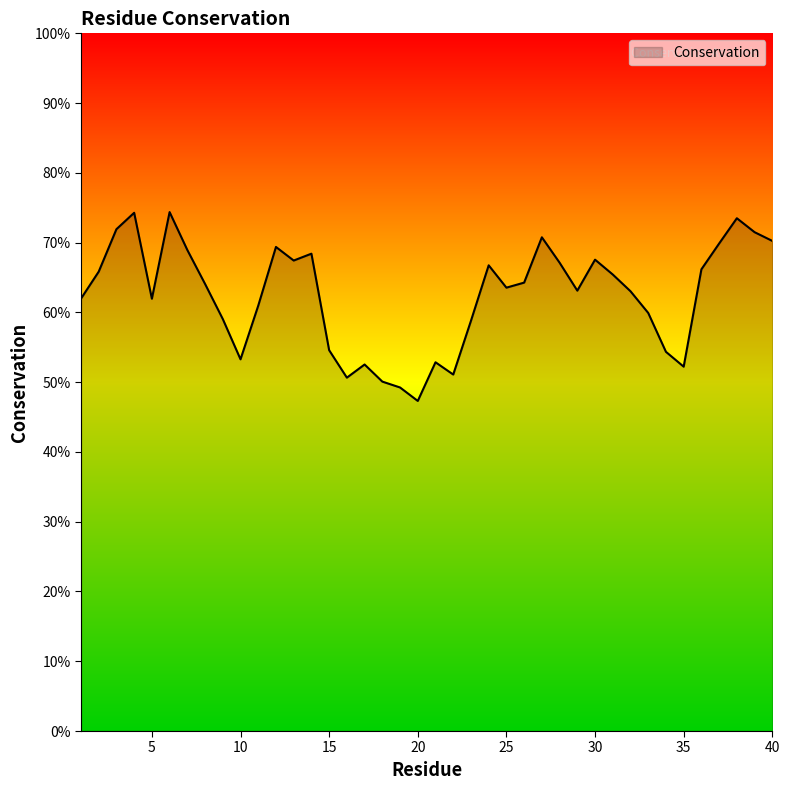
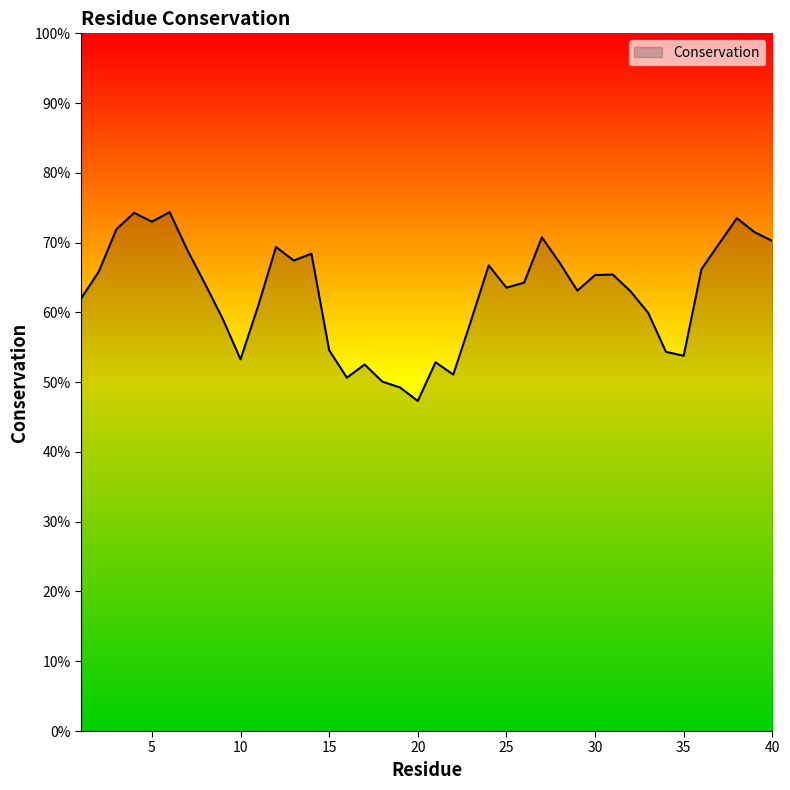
5: 62% -> 73%
30: 68% -> 65%
35: 52% -> 54%
